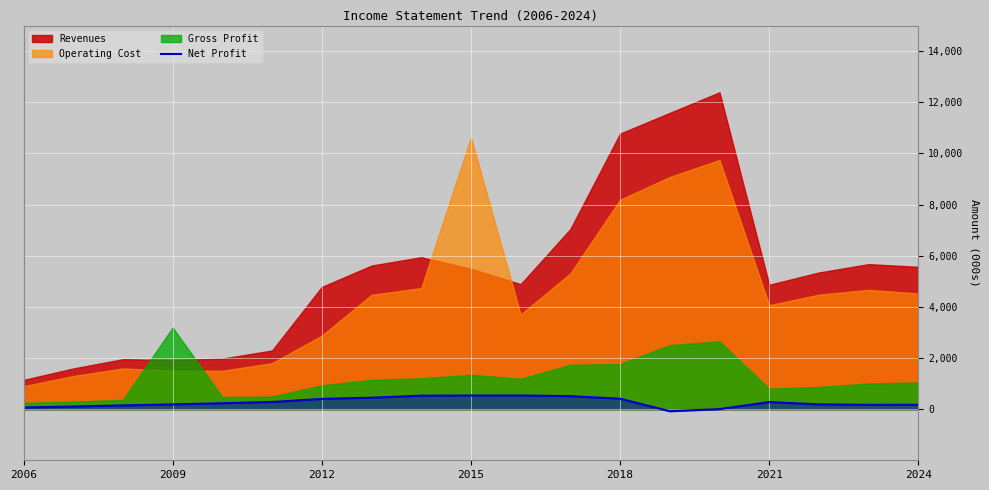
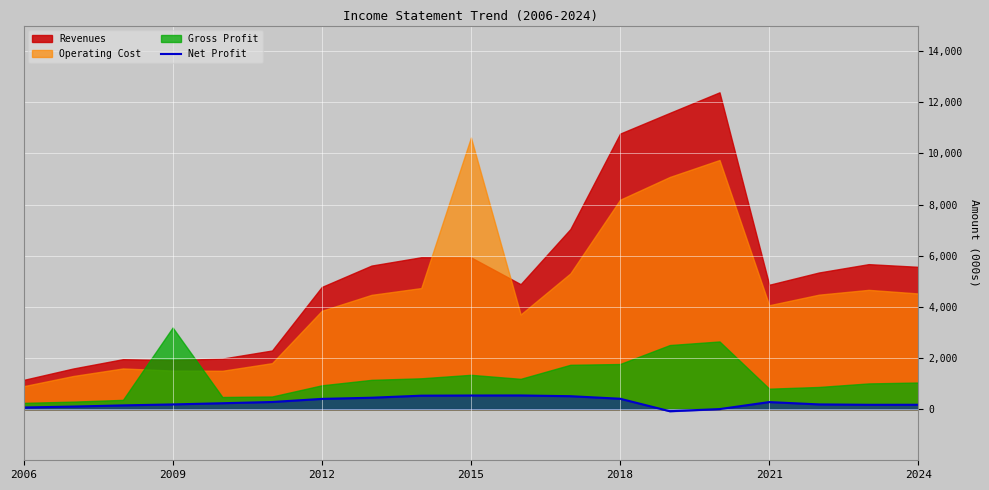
Operating Cost, 2012: 2,900 -> 3,800
Revenues, 2015: 5,500 -> 5,900
